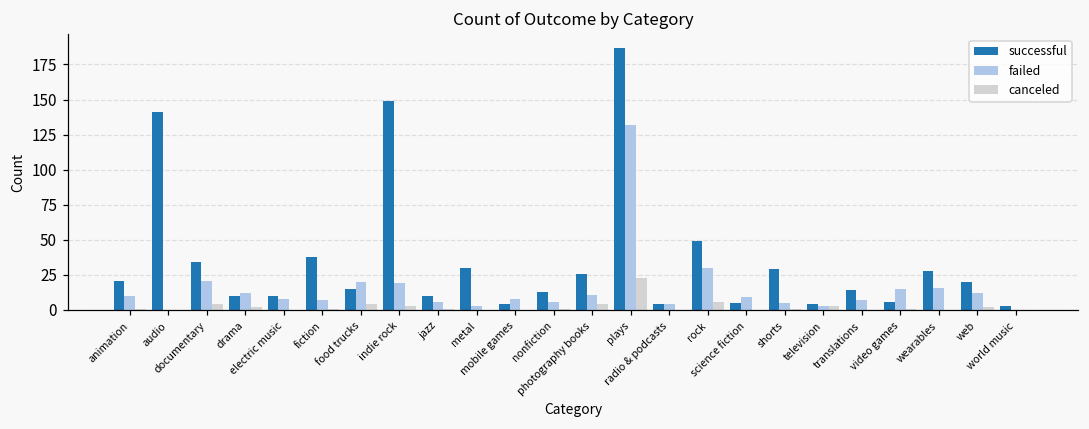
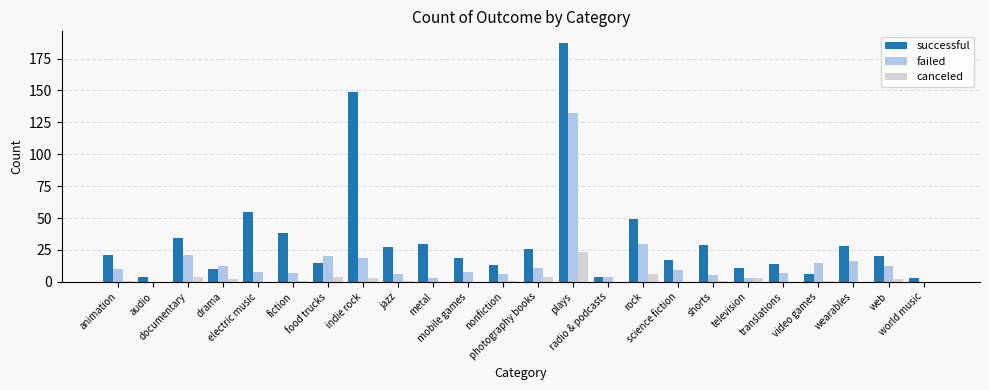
successful, audio: 141 -> 4
successful, electric music: 10 -> 55
successful, jazz: 10 -> 27
successful, mobile games: 4 -> 19
successful, science fiction: 5 -> 17
successful, television: 4 -> 11
